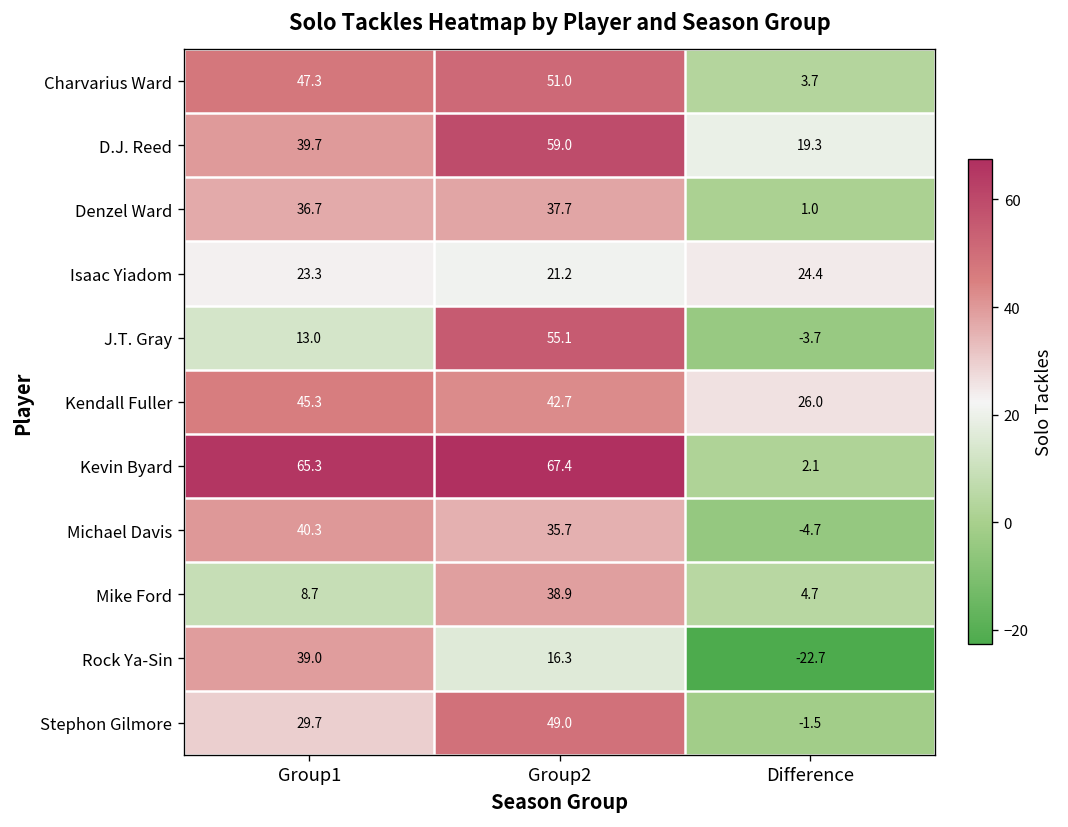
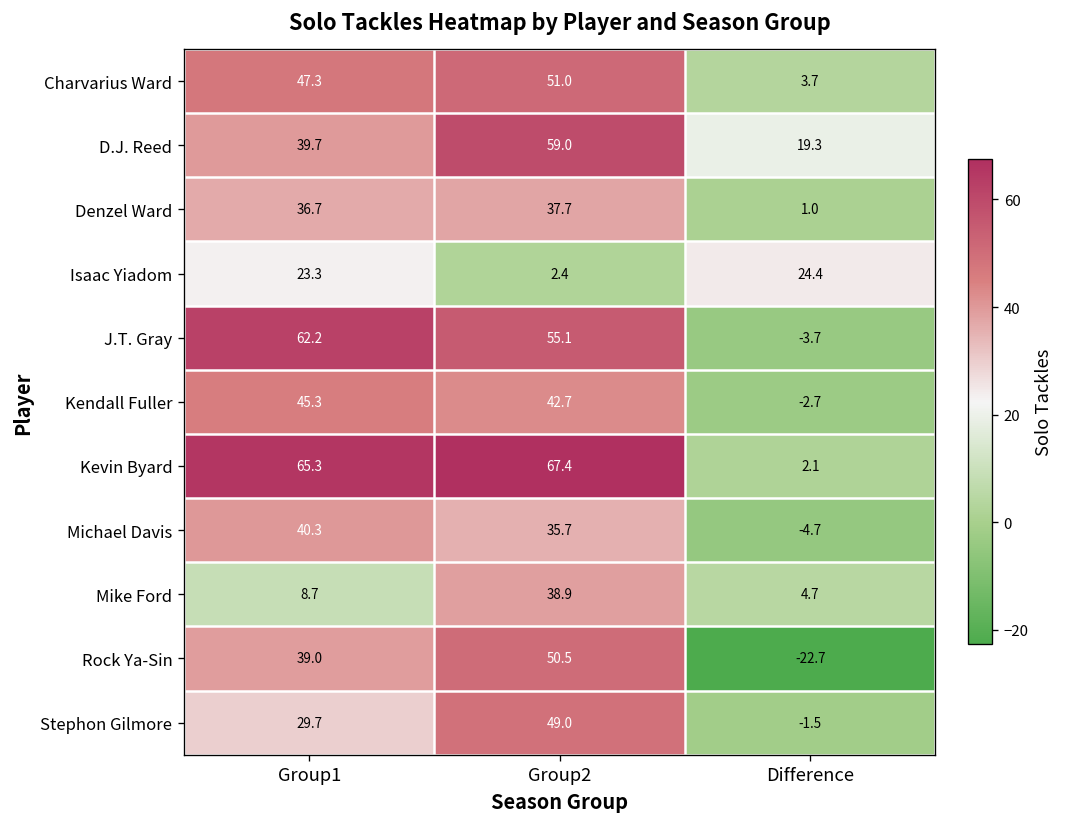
Isaac Yiadom, Group2: 21.2 -> 2.4
J.T. Gray, Group1: 13.0 -> 62.2
Kendall Fuller, Difference: 26.0 -> -2.7
Rock Ya-Sin, Group2: 16.3 -> 50.5
